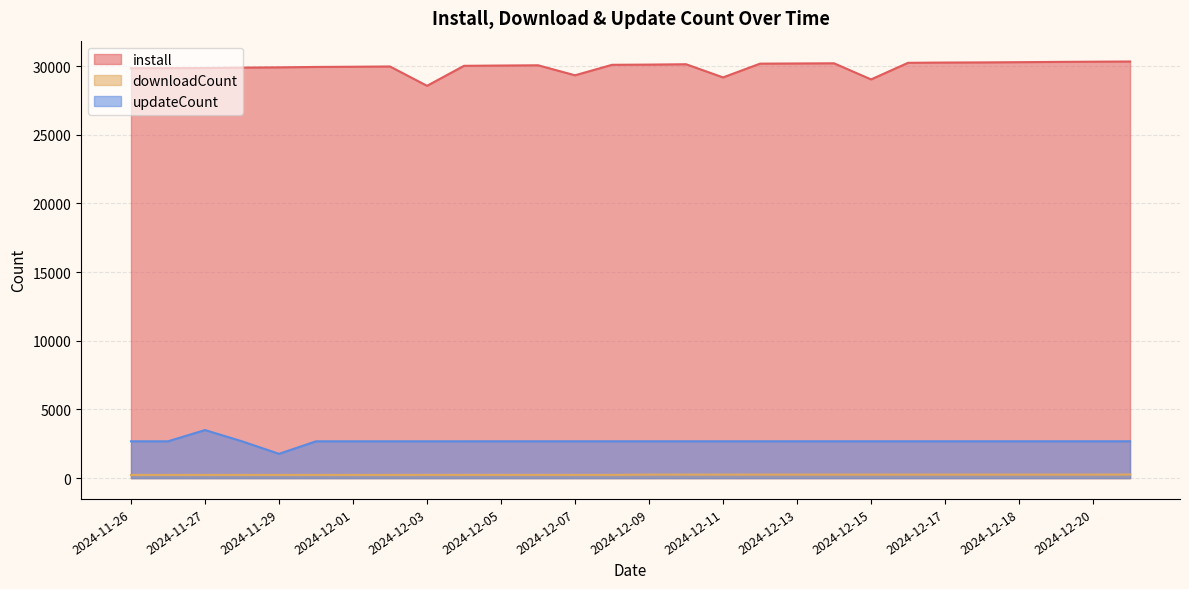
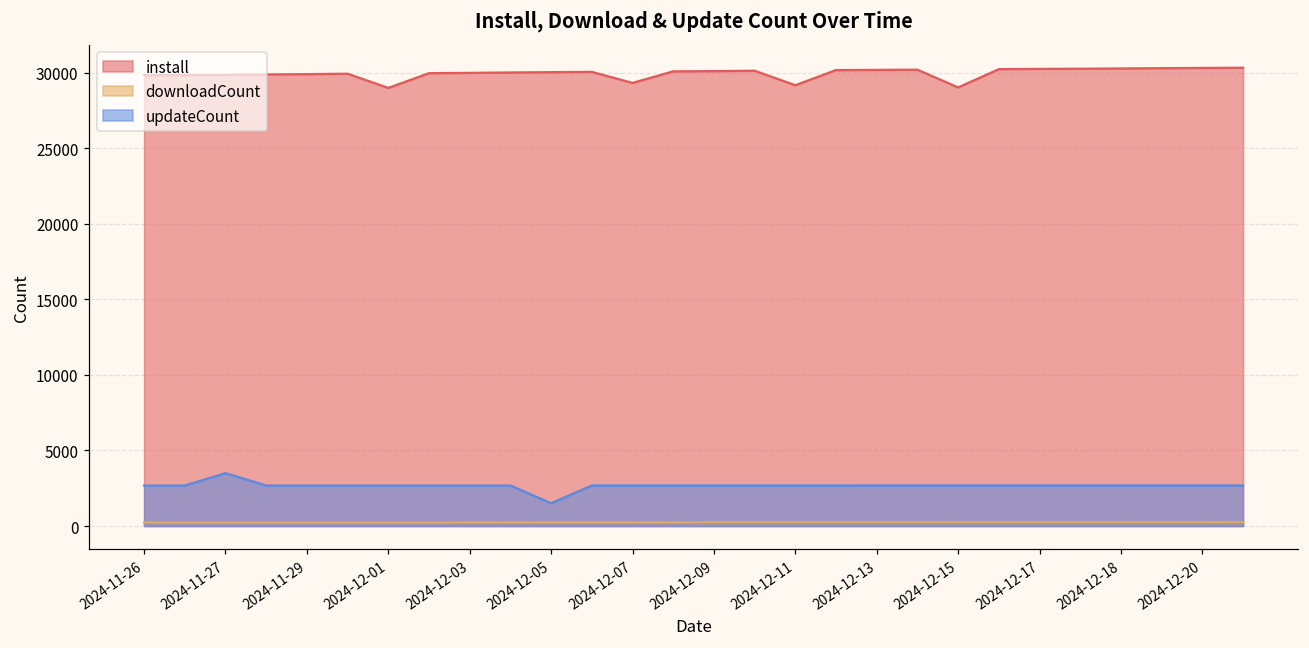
updateCount, 2024-11-29: 1800 -> 2700
install, 2024-12-01: 30000 -> 29000
install, 2024-12-03: 28600 -> 30000
updateCount, 2024-12-05: 2700 -> 1500
